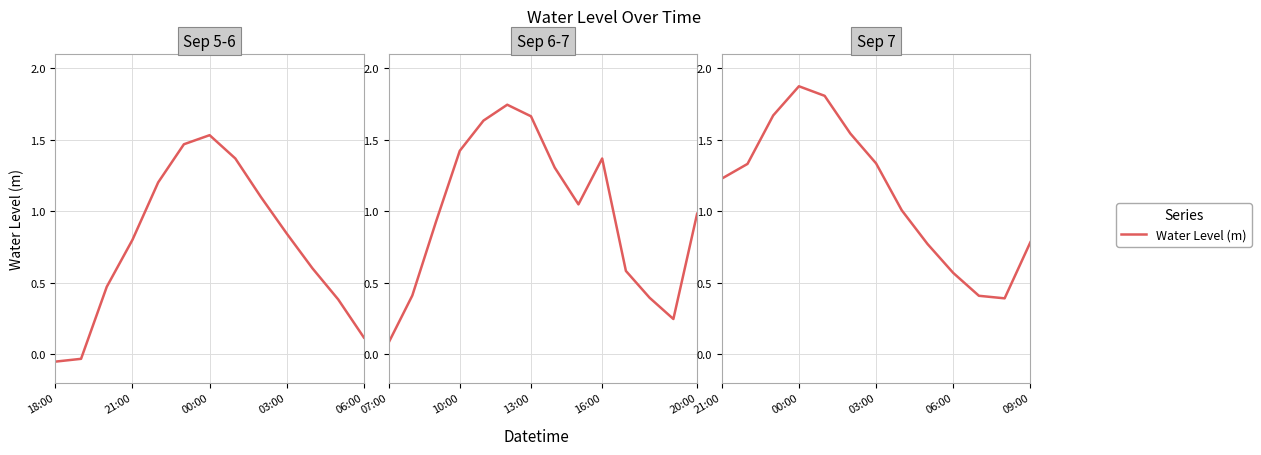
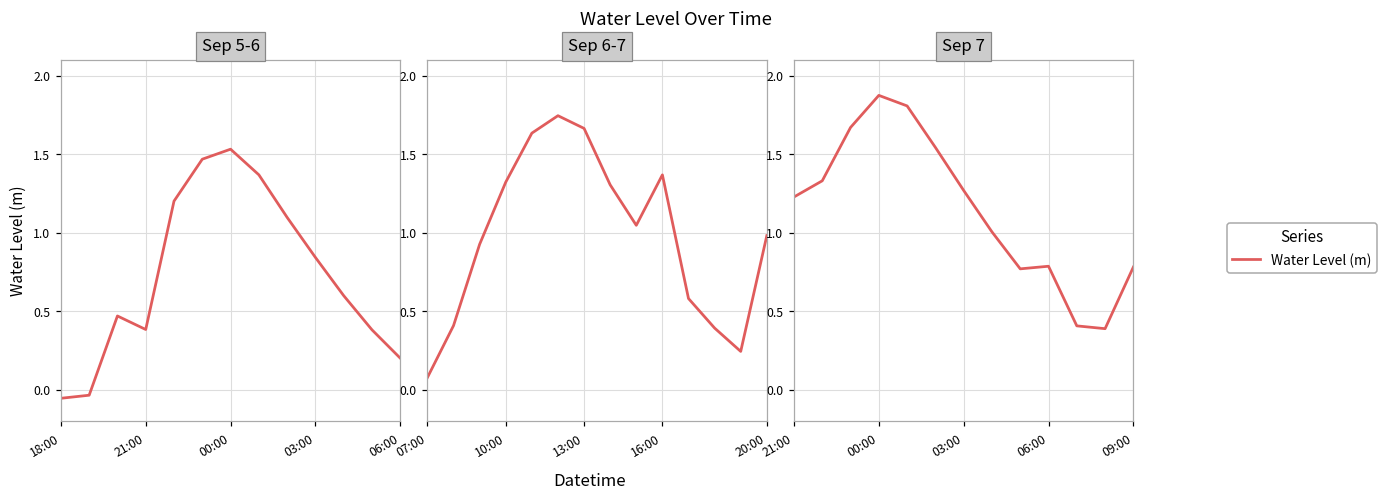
Sep 5-6, 21:00: 0.80 -> 0.38
Sep 5-6, 06:00: 0.11 -> 0.20
Sep 6-7, 10:00: 1.42 -> 1.32
Sep 7, 03:00: 1.33 -> 1.27
Sep 7, 06:00: 0.57 -> 0.79
